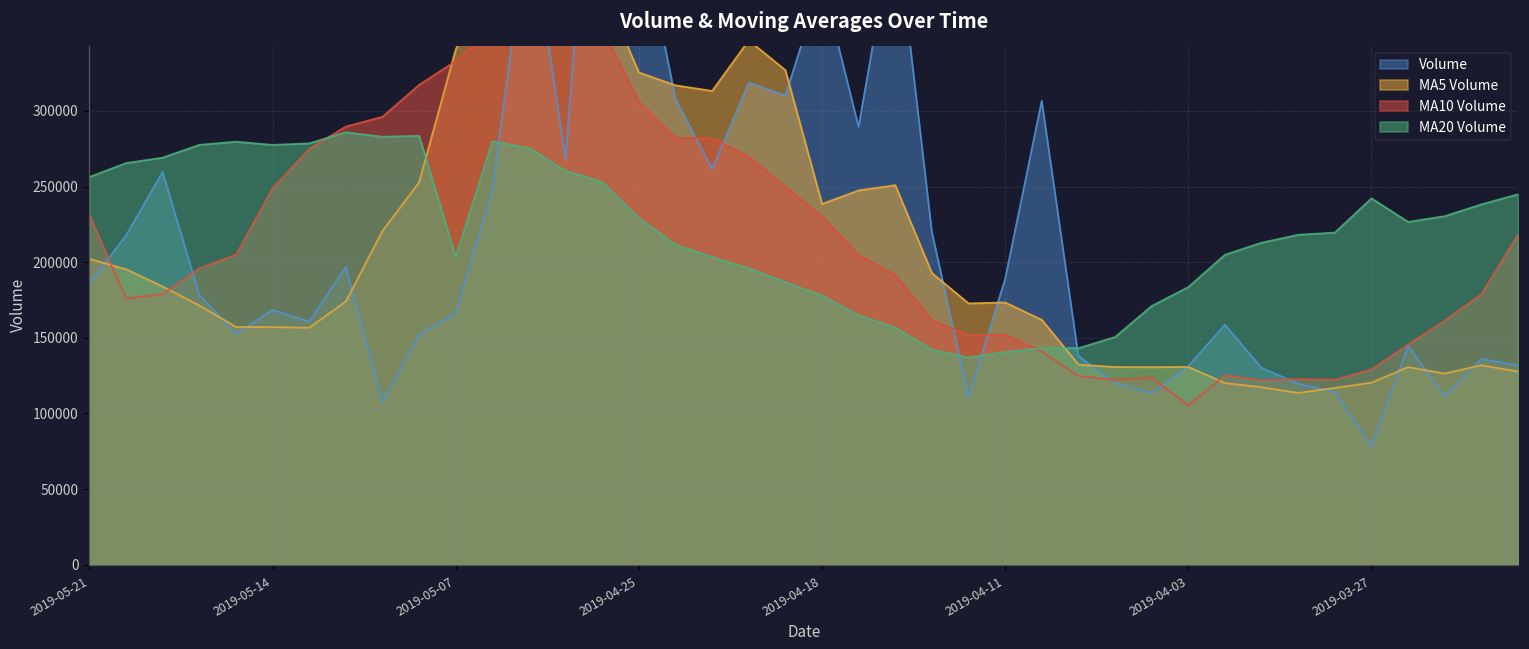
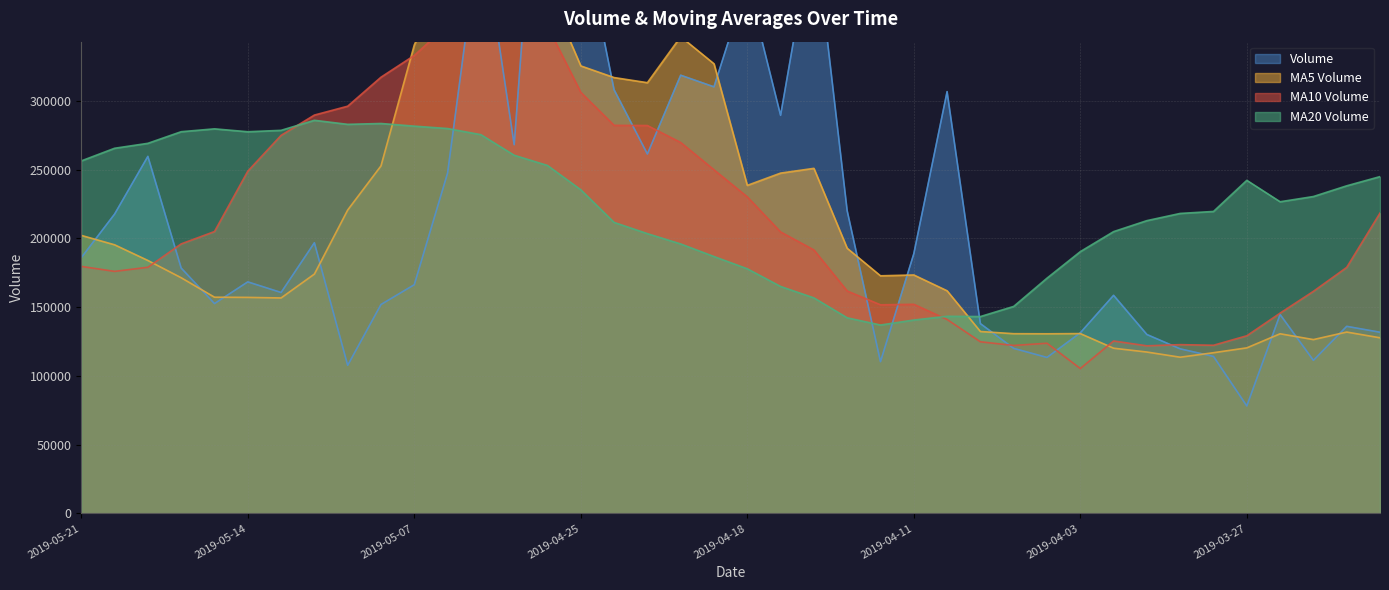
MA10 Volume, 2019-05-21: 231000 -> 180000
MA20 Volume, 2019-05-07: 204000 -> 282000
MA20 Volume, 2019-04-25: 229000 -> 235000
MA20 Volume, 2019-04-03: 184000 -> 190000
